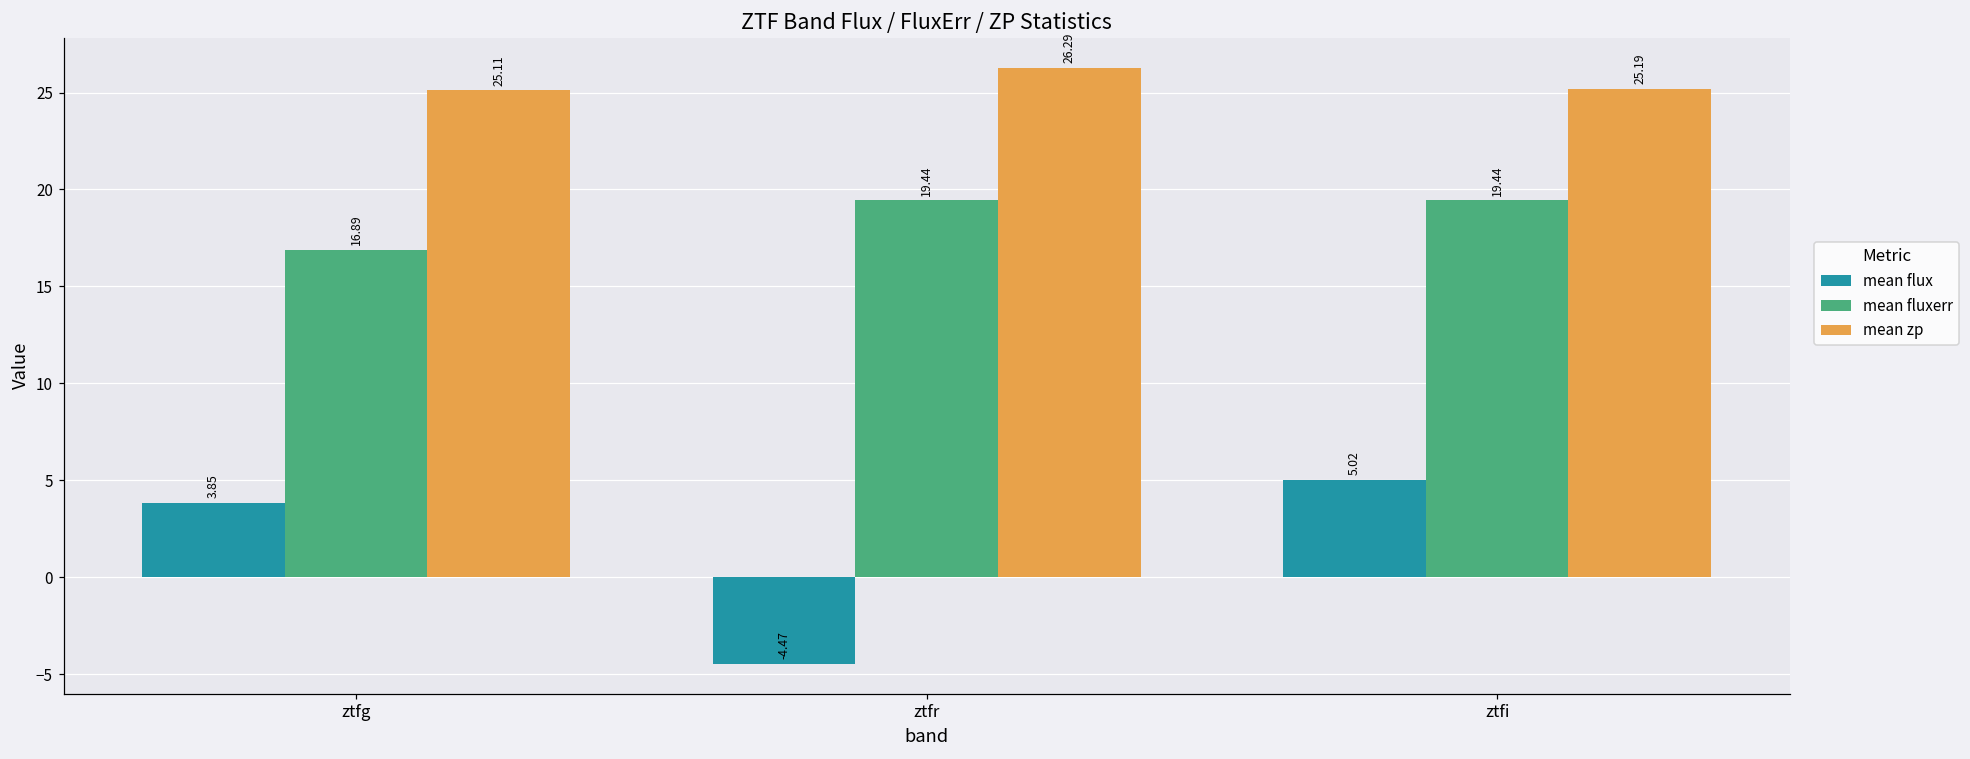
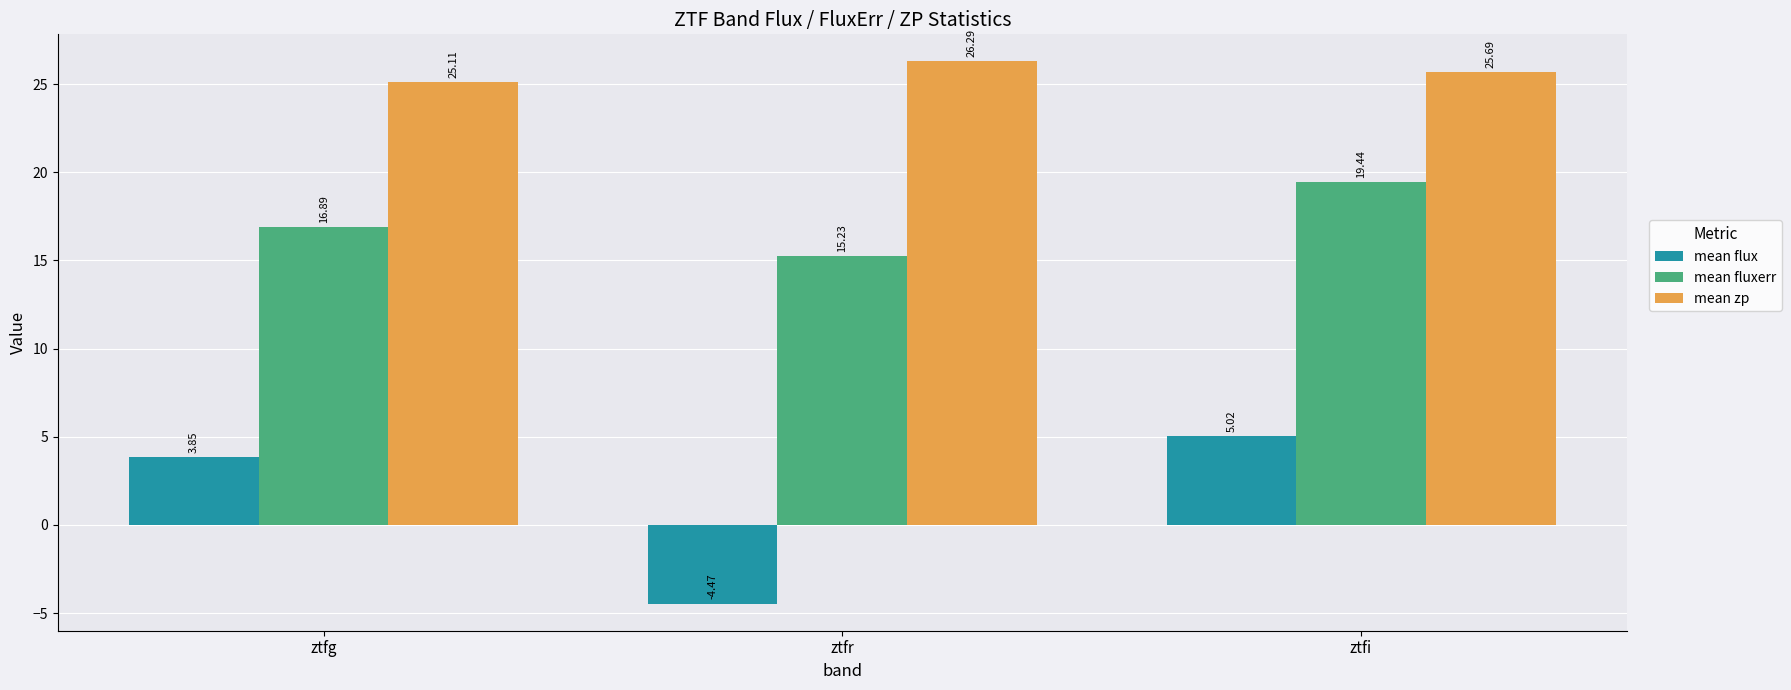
mean fluxerr, ztfr: 19.44 -> 15.23
mean zp, ztfi: 25.19 -> 25.69
